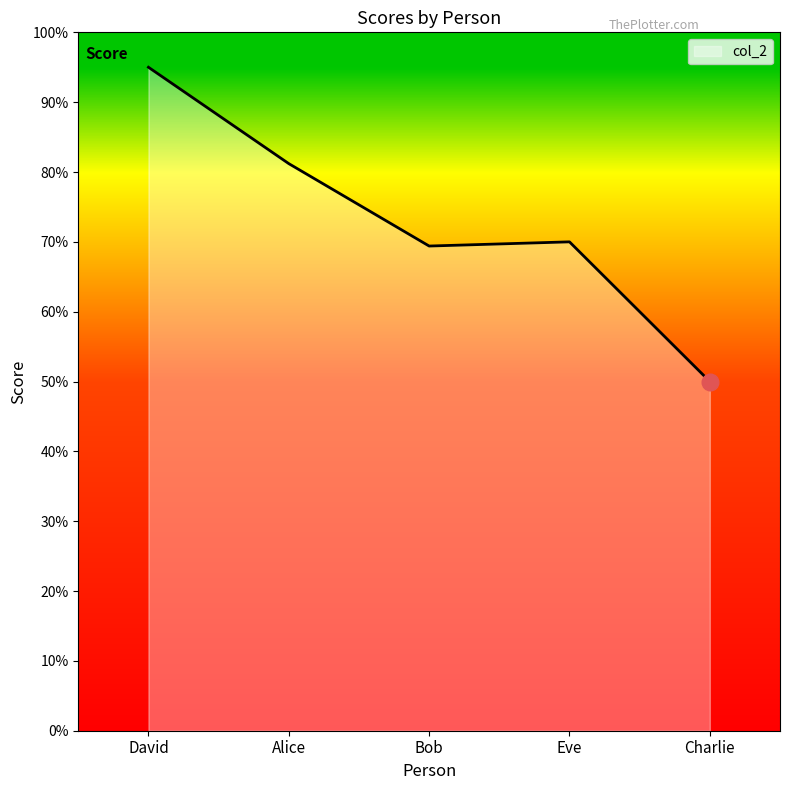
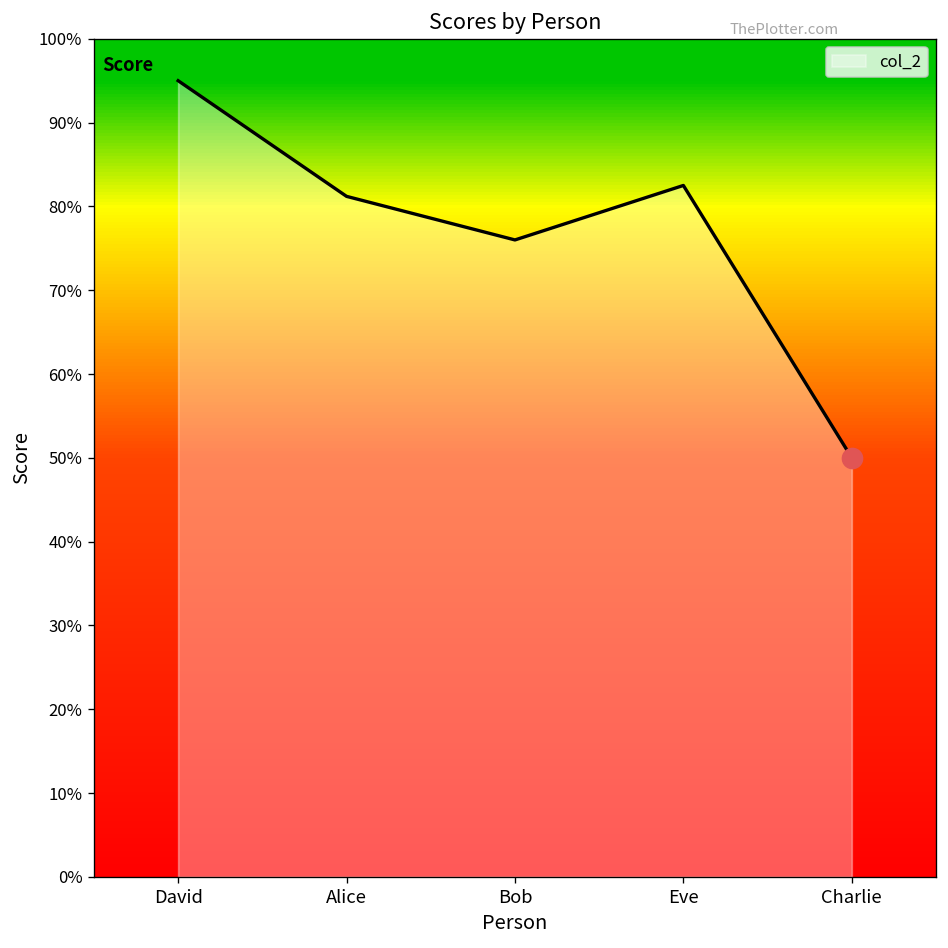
col_2, Bob: 69% -> 76%
col_2, Eve: 70% -> 83%
